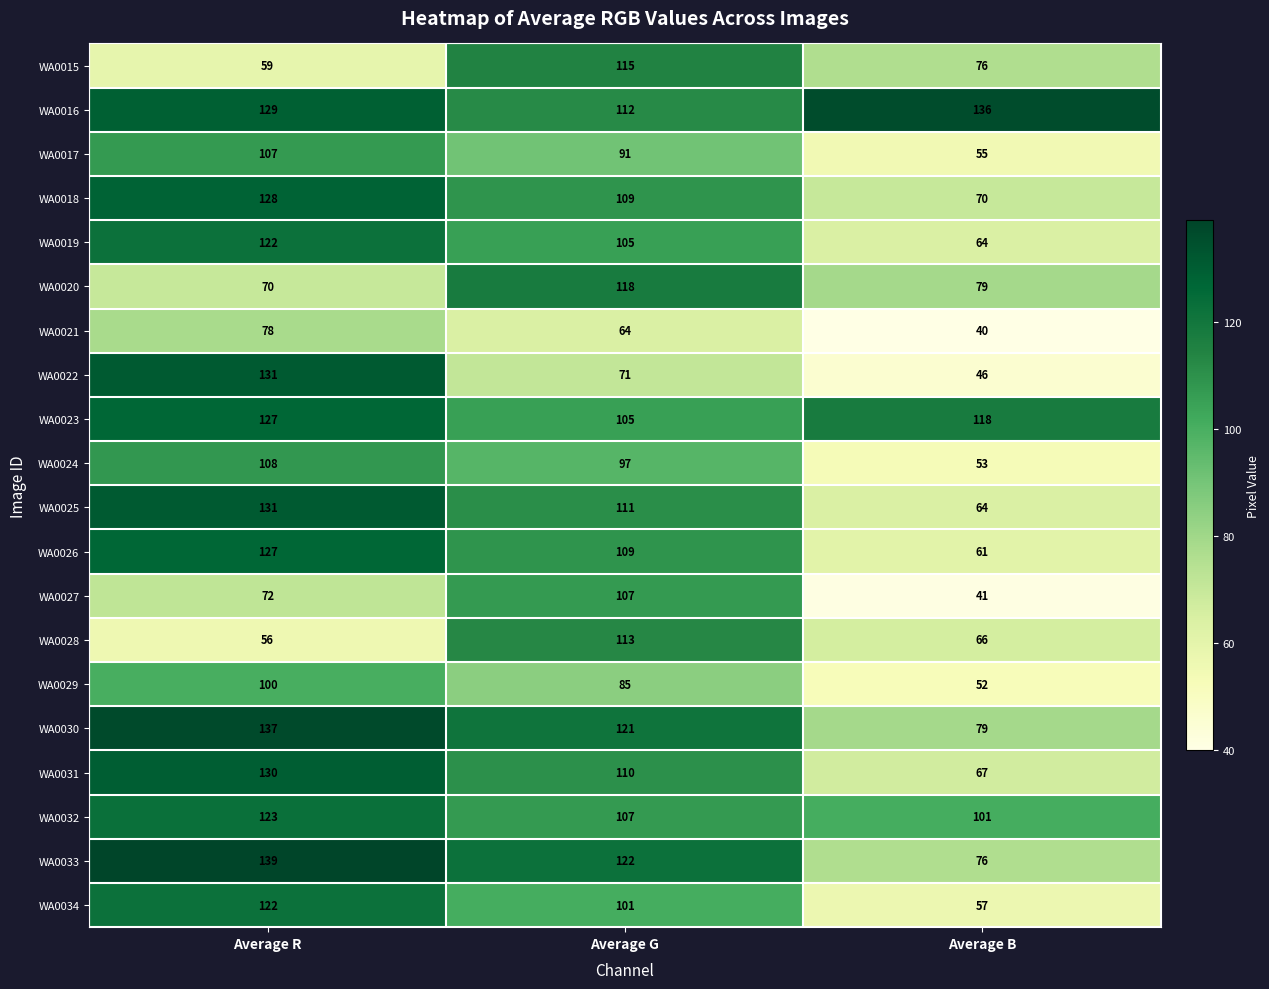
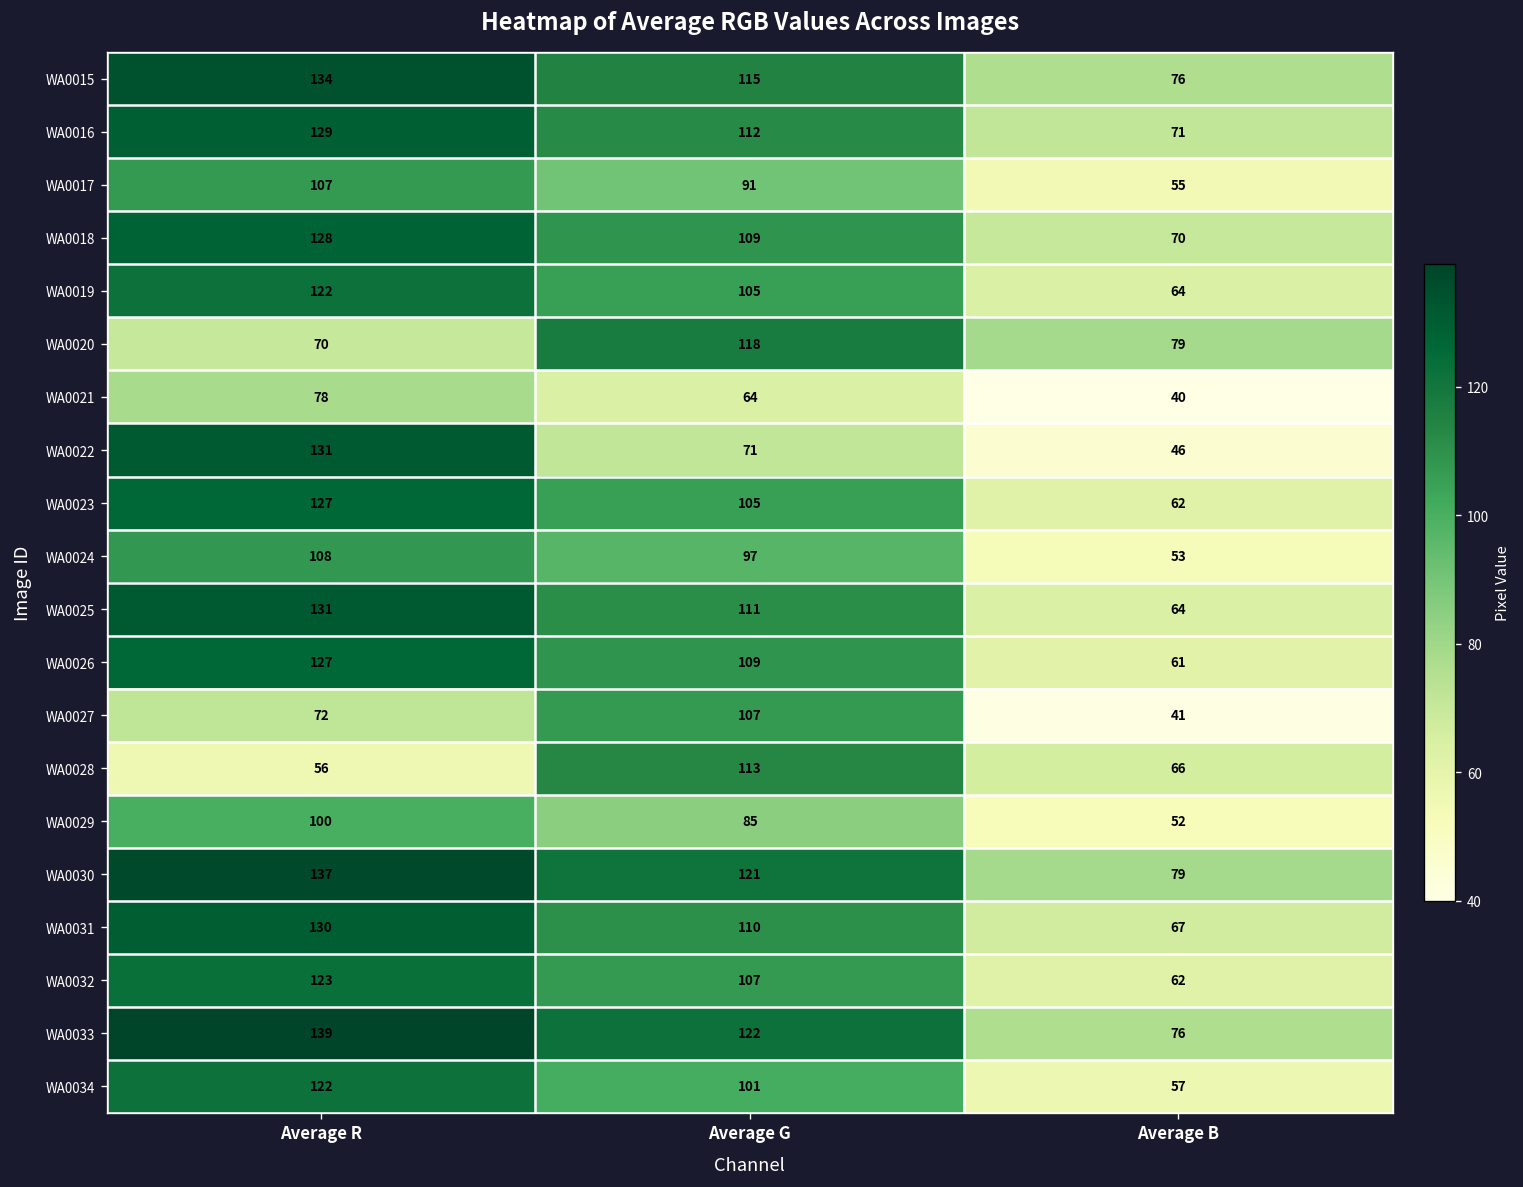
WA0015, Average R: 59 -> 134
WA0016, Average B: 136 -> 71
WA0023, Average B: 118 -> 62
WA0032, Average B: 101 -> 62
